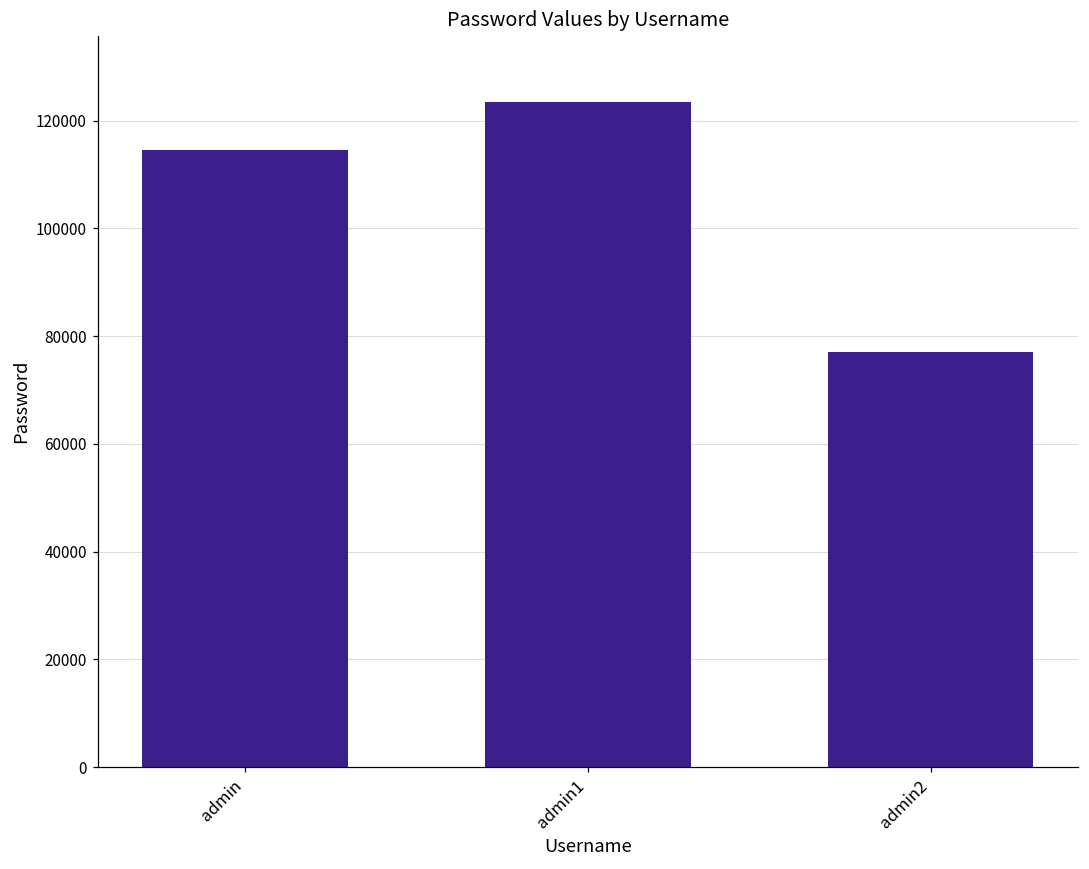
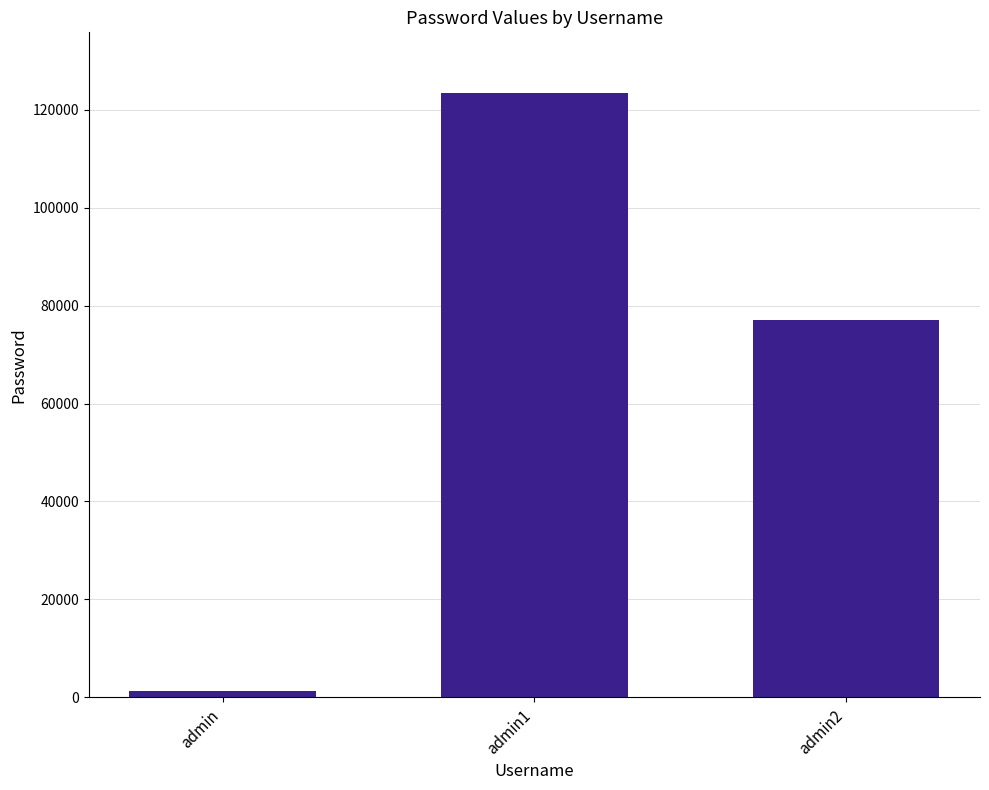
admin: 115000 -> 1000
